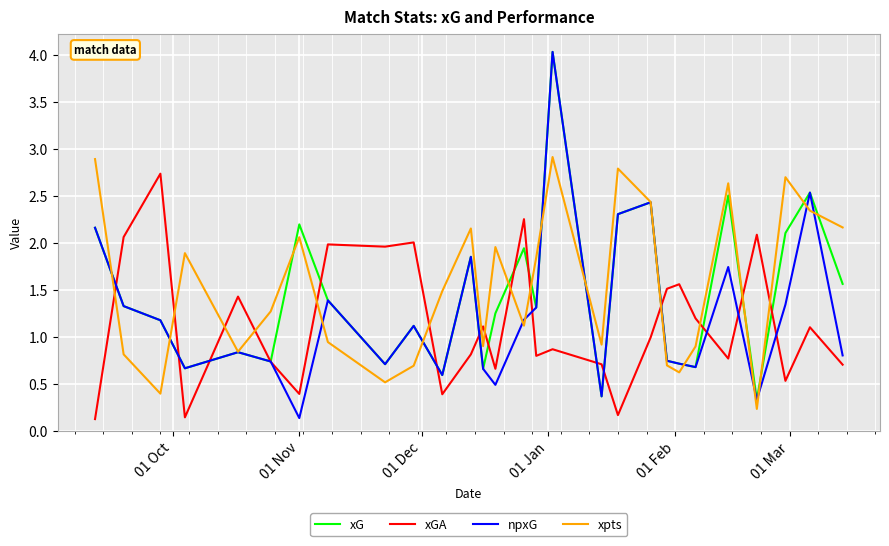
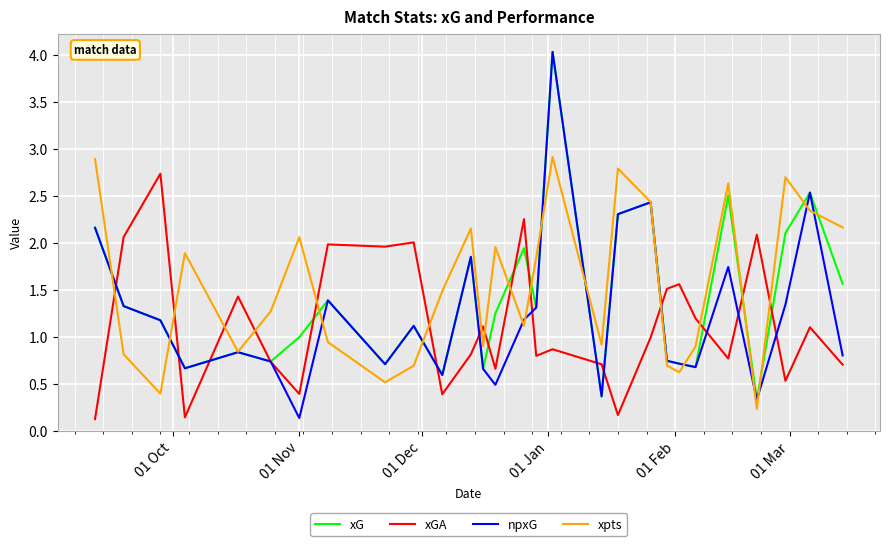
xG, 01 Nov: 2.2 -> 1.0
